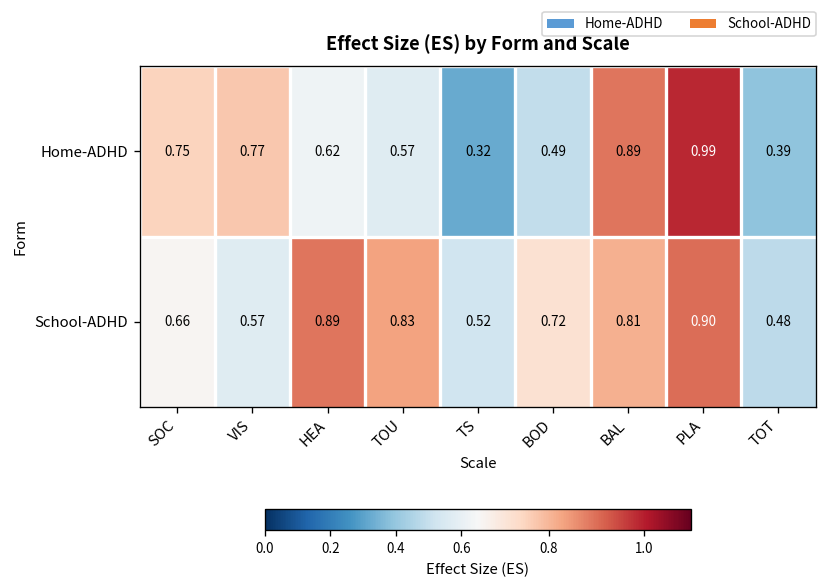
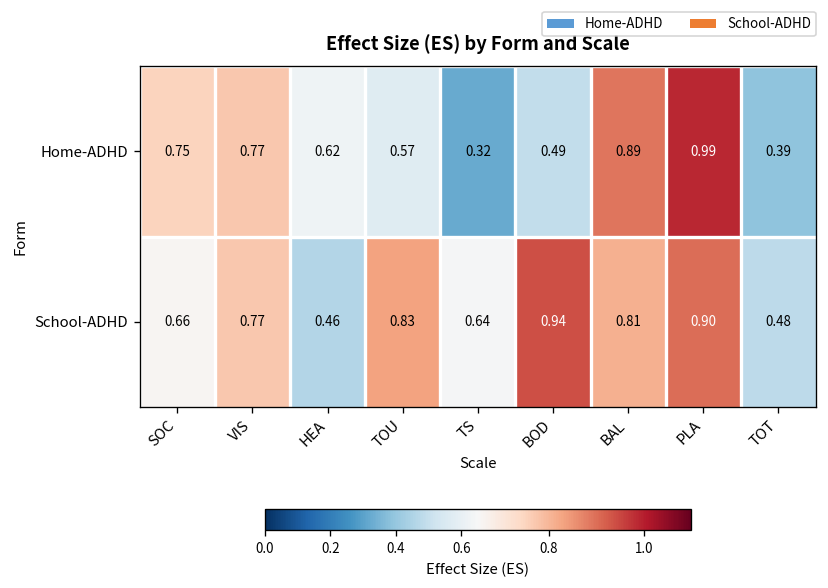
School-ADHD, VIS: 0.57 -> 0.77
School-ADHD, HEA: 0.89 -> 0.46
School-ADHD, TS: 0.52 -> 0.64
School-ADHD, BOD: 0.72 -> 0.94
